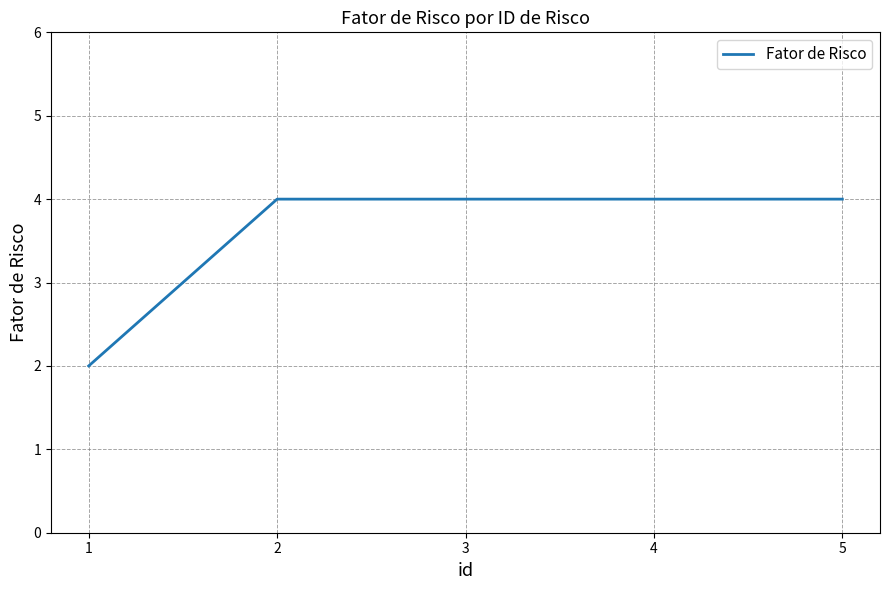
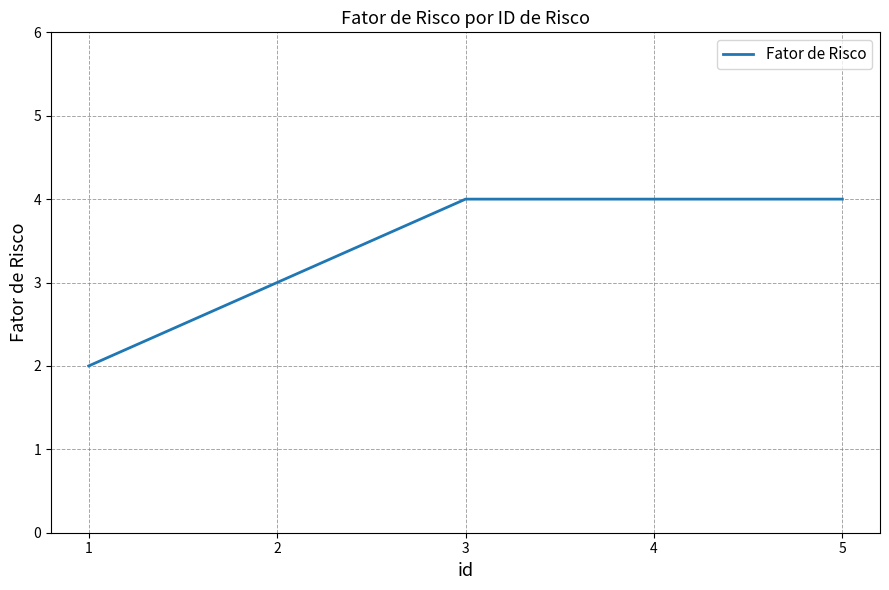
2: 4 -> 3
